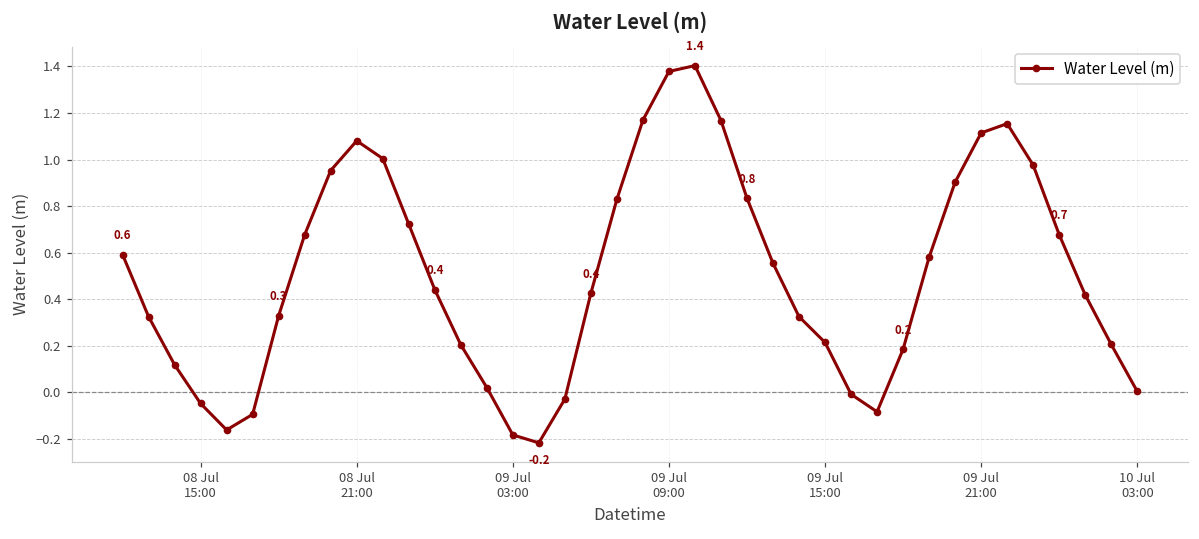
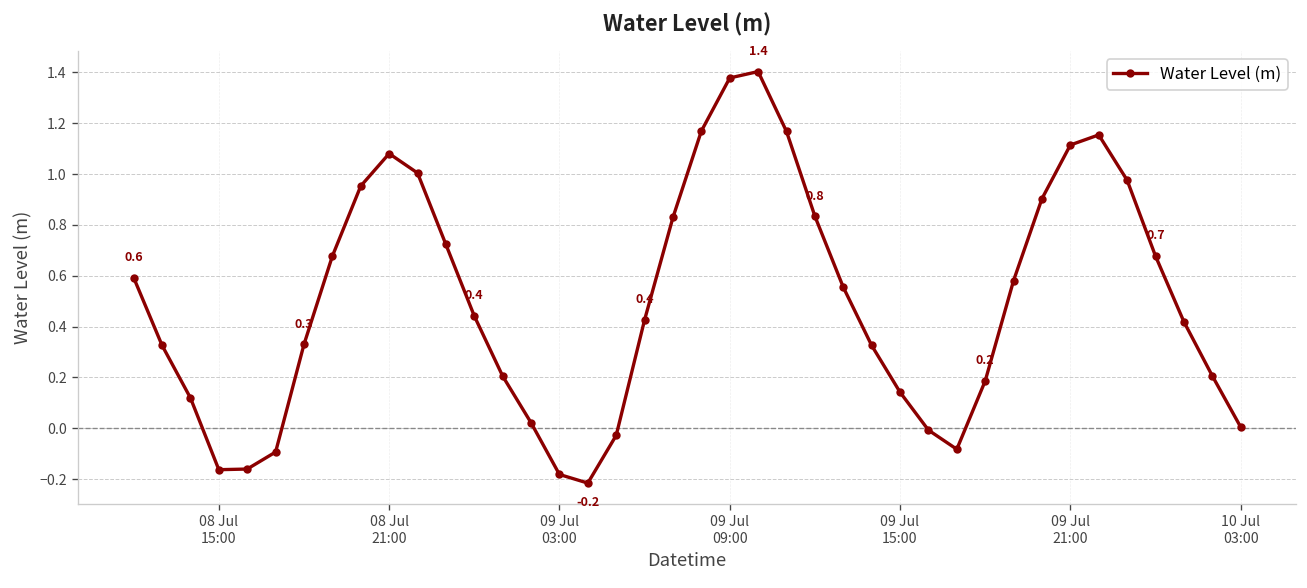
08 Jul 15:00: -0.05 -> -0.16
09 Jul 15:00: 0.21 -> 0.14
